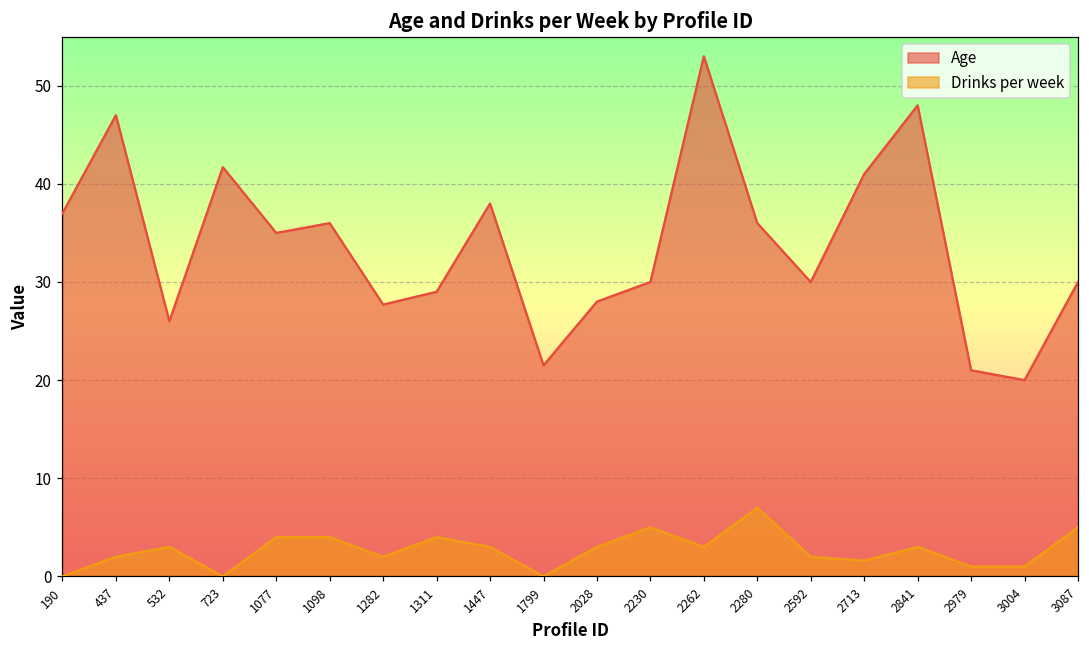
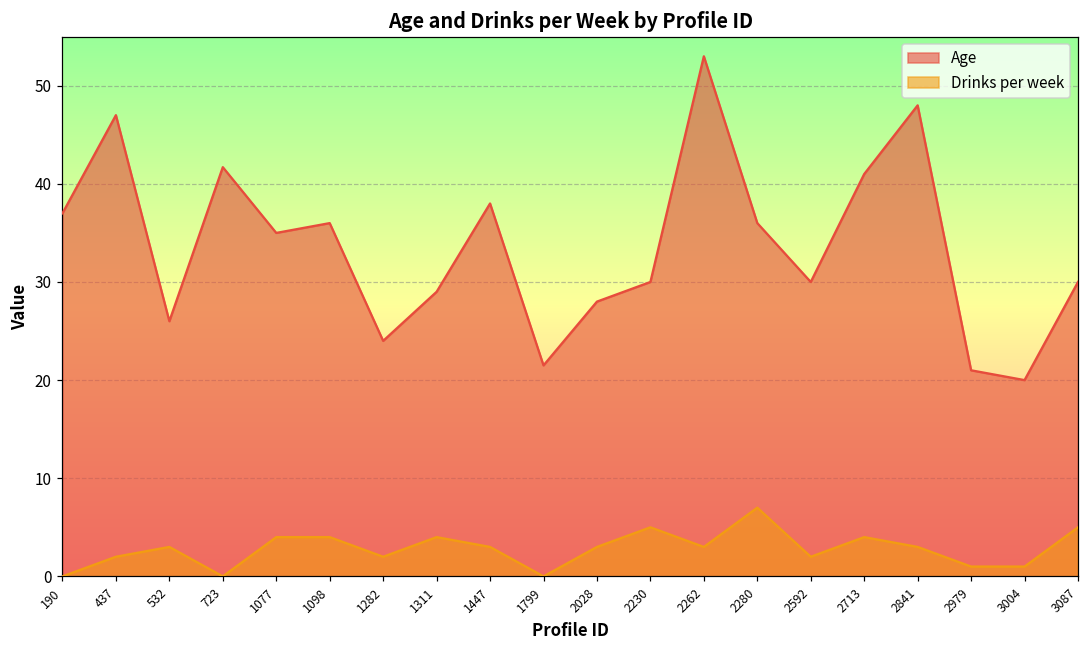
Age, 1282: 28 -> 24
Drinks per week, 2713: 2 -> 4
